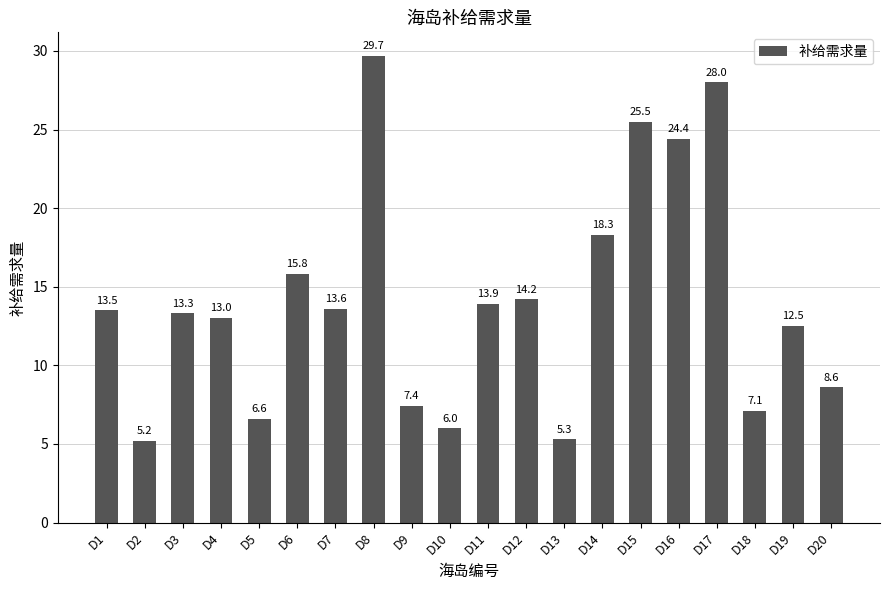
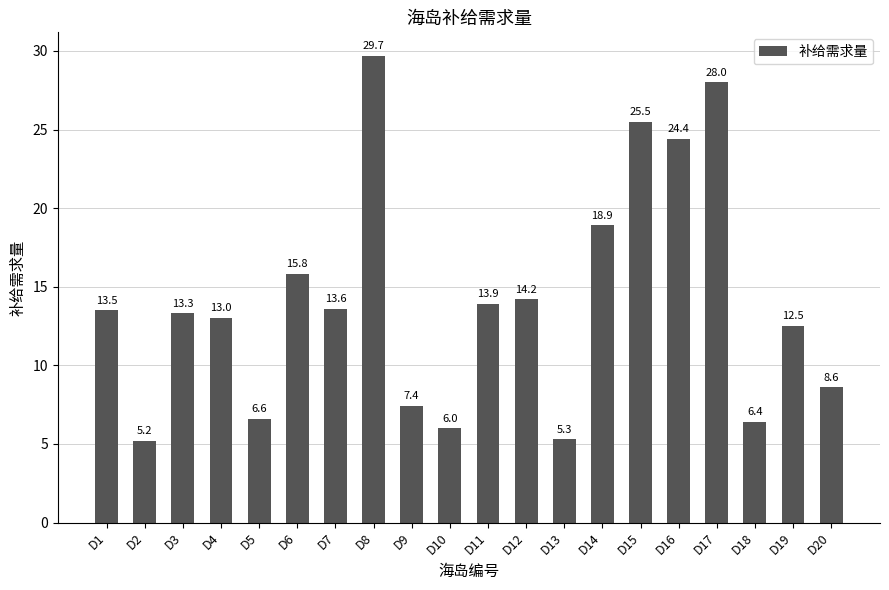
D14: 18.3 -> 18.9
D18: 7.1 -> 6.4
